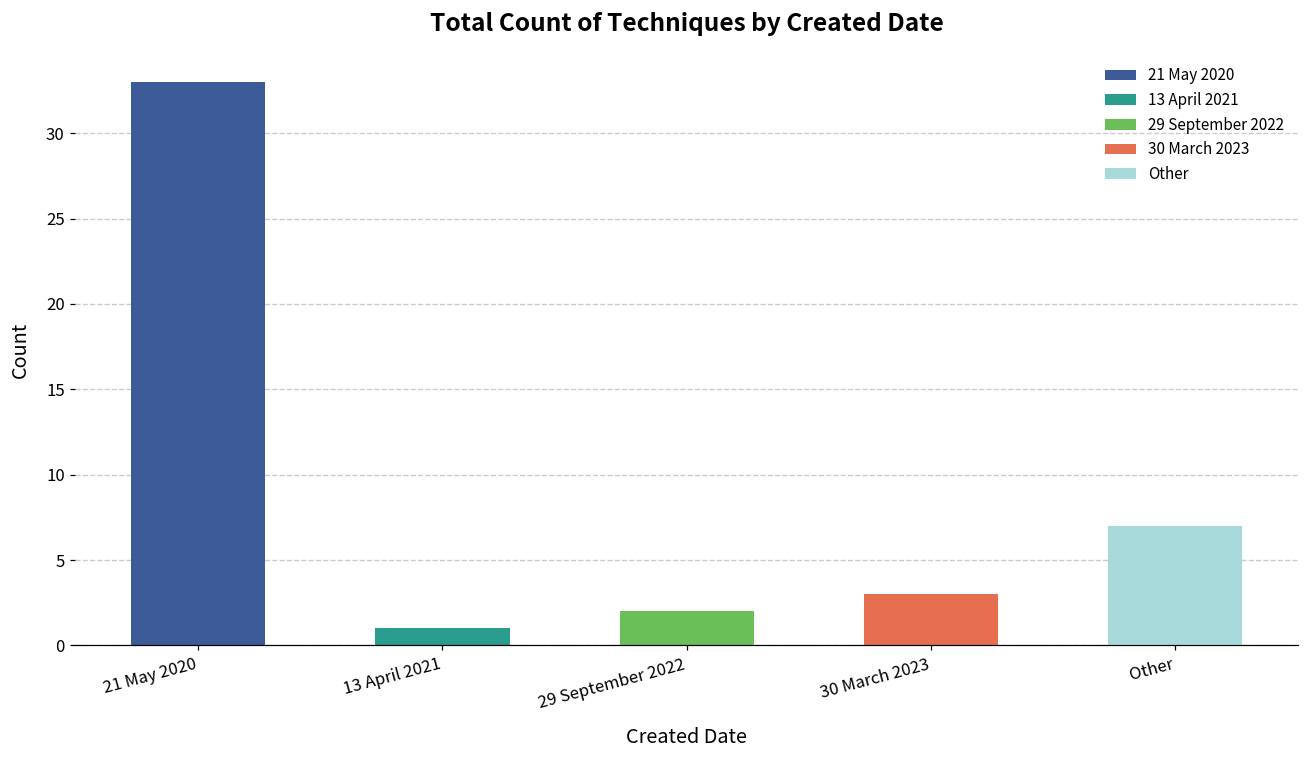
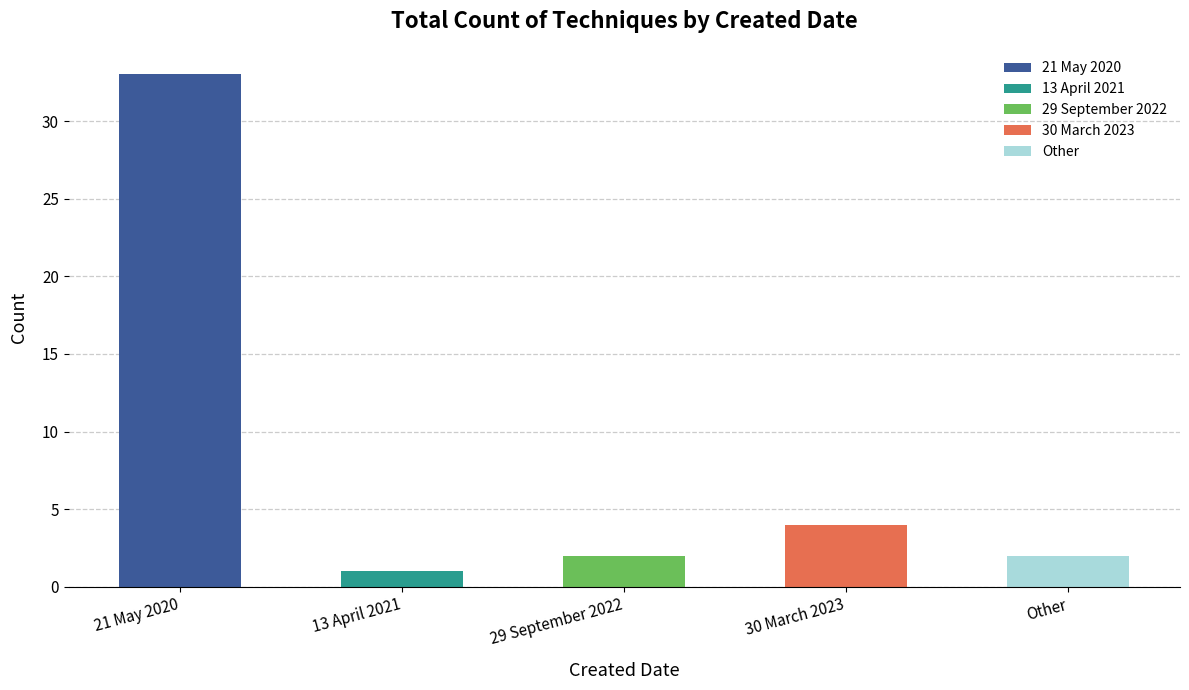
30 March 2023: 3 -> 4
Other: 7 -> 2
